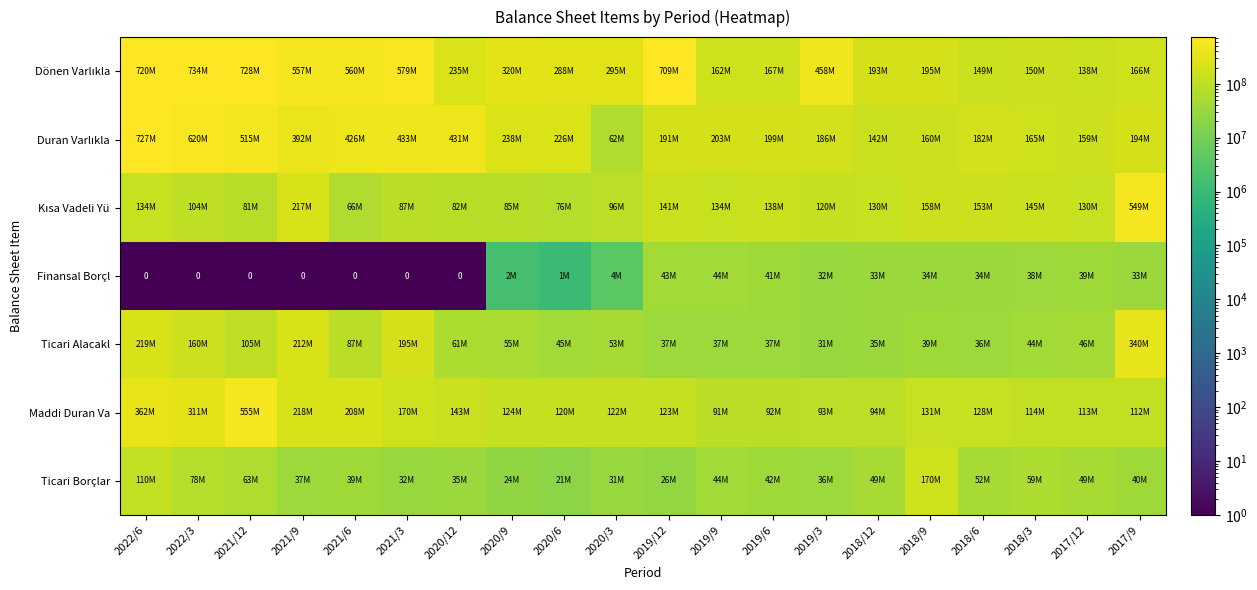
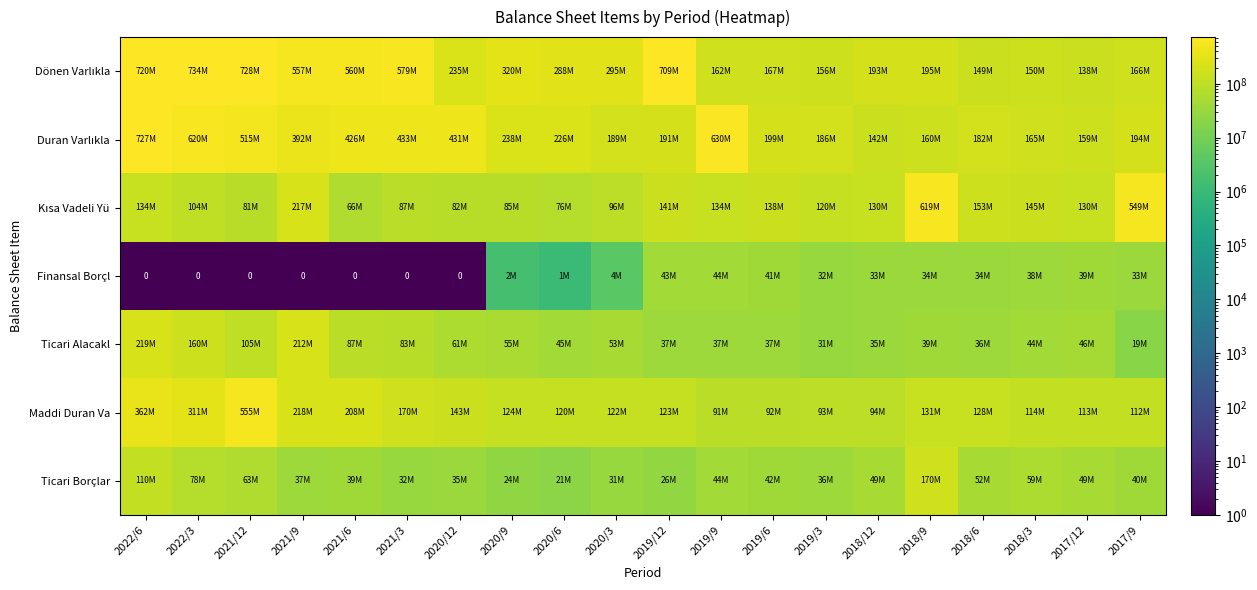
Dönen Varlıkla, 2019/3: 458M -> 156M
Duran Varlıkla, 2020/3: 62M -> 189M
Duran Varlıkla, 2019/9: 203M -> 630M
Kısa Vadeli Yü, 2018/9: 158M -> 619M
Ticari Alacakl, 2021/3: 195M -> 83M
Ticari Alacakl, 2017/9: 340M -> 19M
